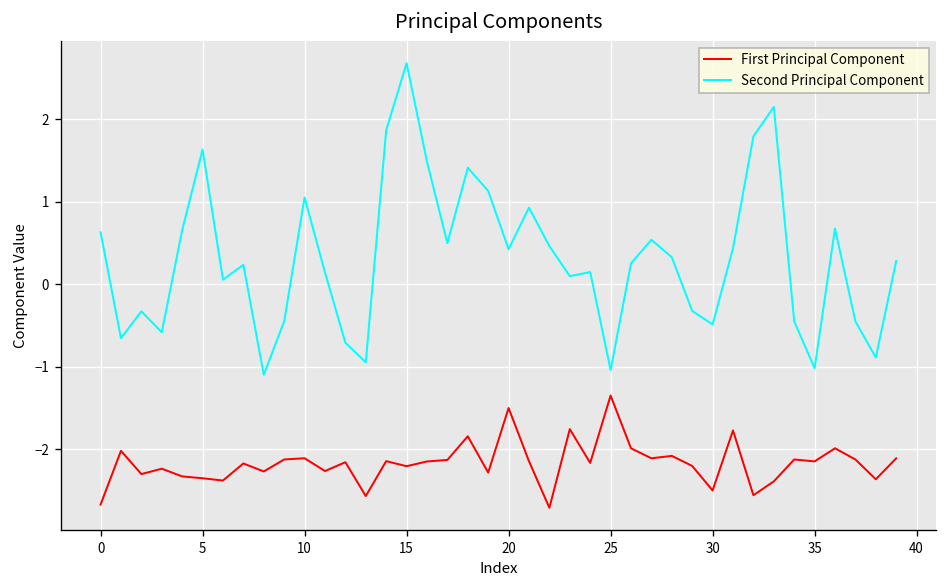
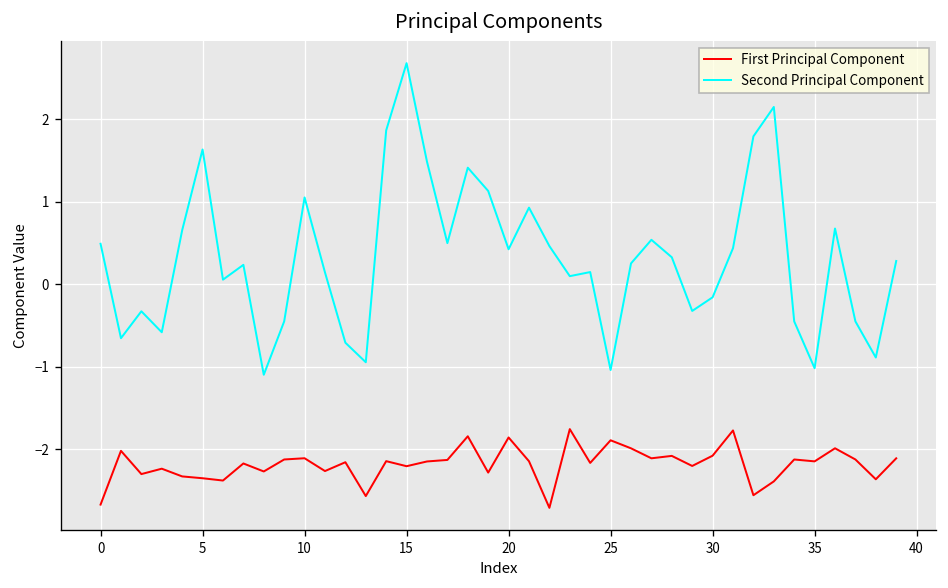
Second Principal Component, 0: 0.6 -> 0.5
First Principal Component, 20: -1.5 -> -1.9
First Principal Component, 25: -1.3 -> -1.9
First Principal Component, 30: -2.5 -> -2.1
Second Principal Component, 30: -0.5 -> -0.2
